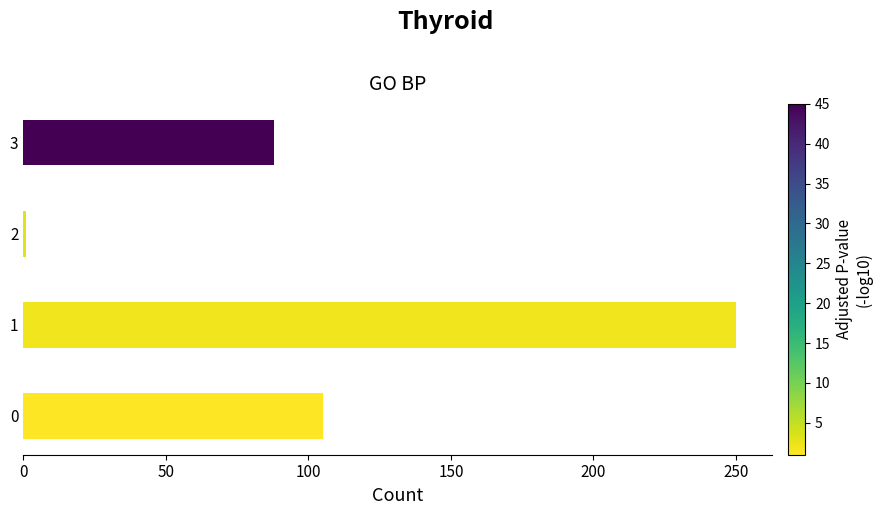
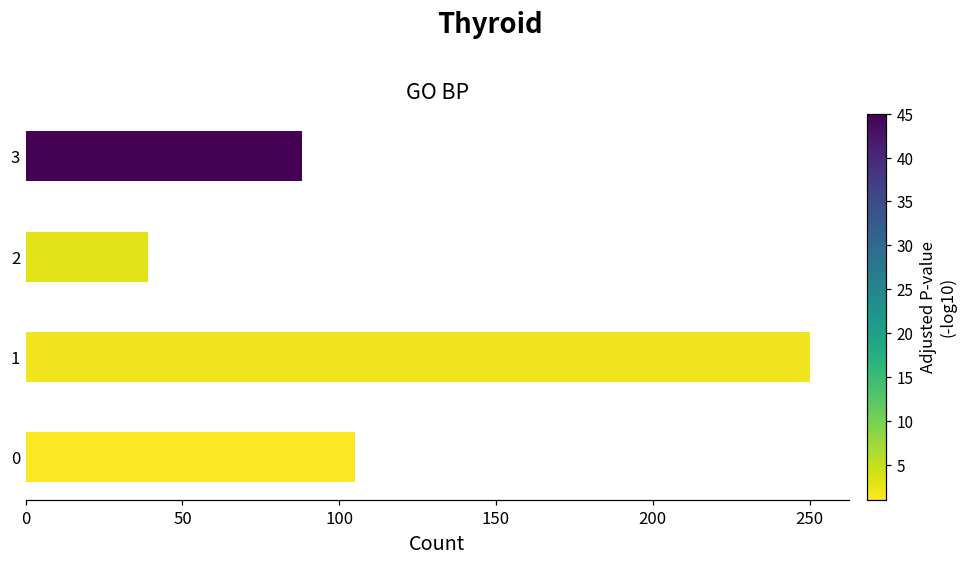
2: 1 -> 39
